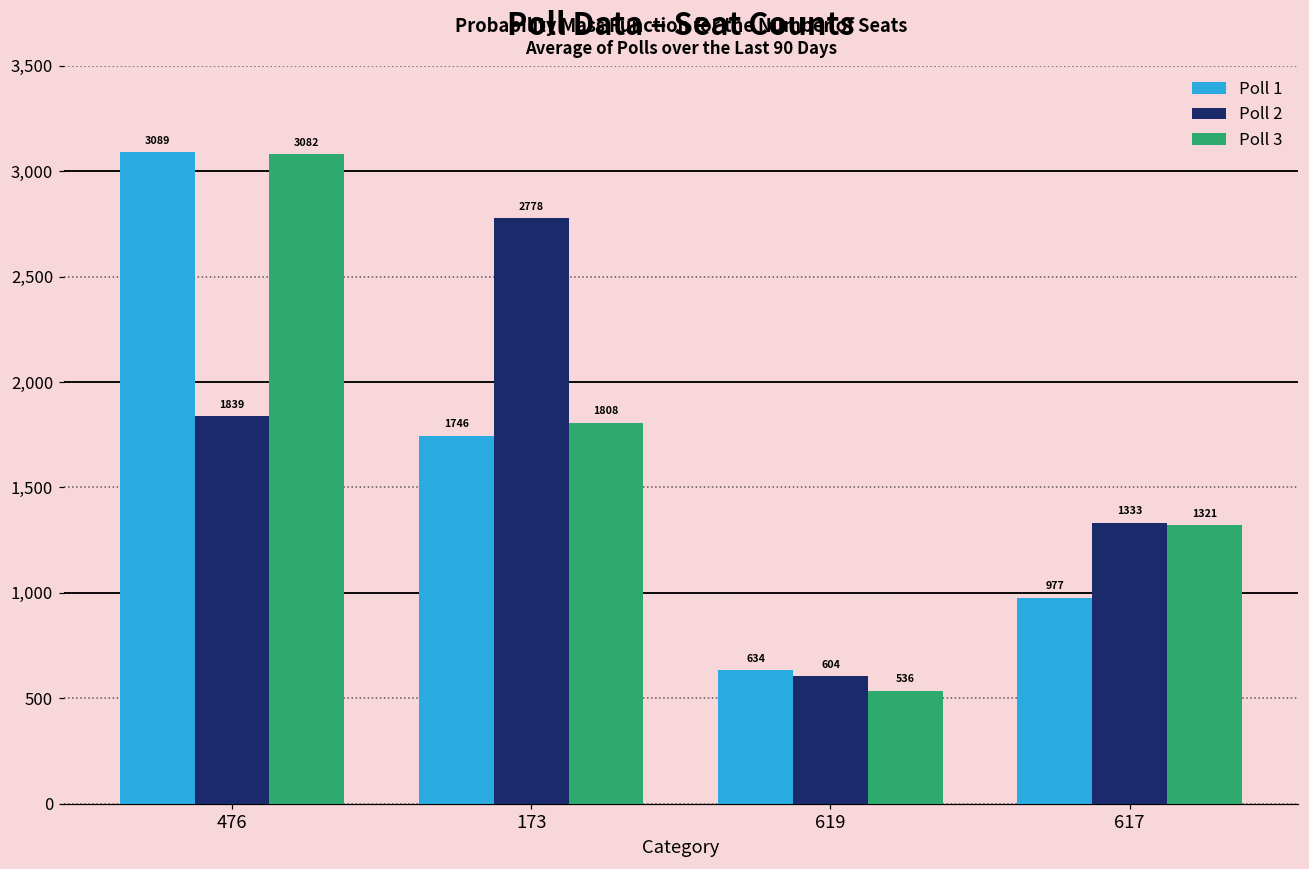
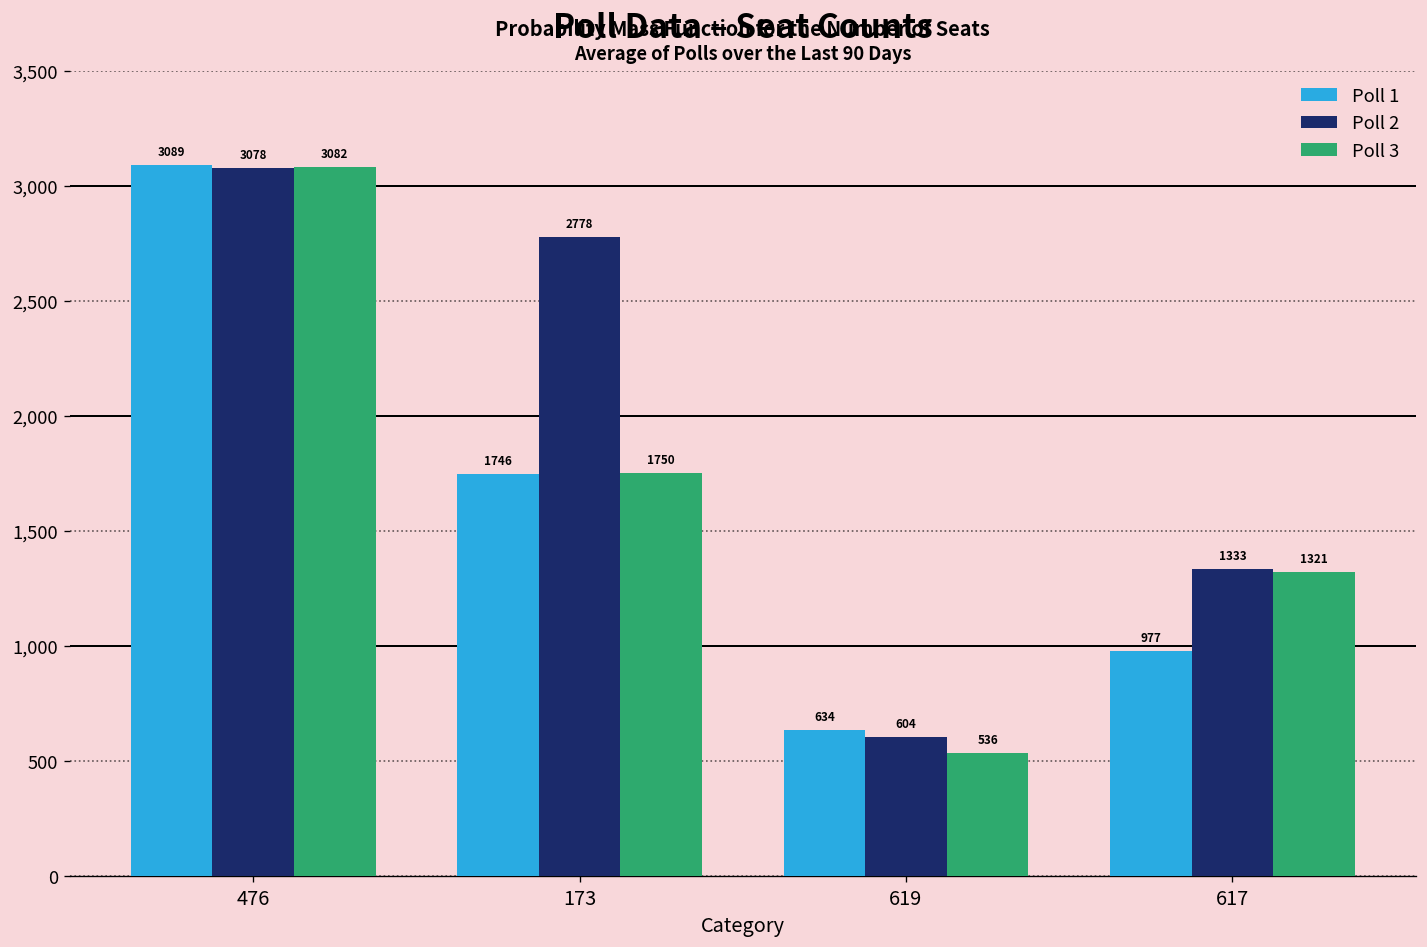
Poll 2, 476: 1839 -> 3078
Poll 3, 173: 1808 -> 1750
